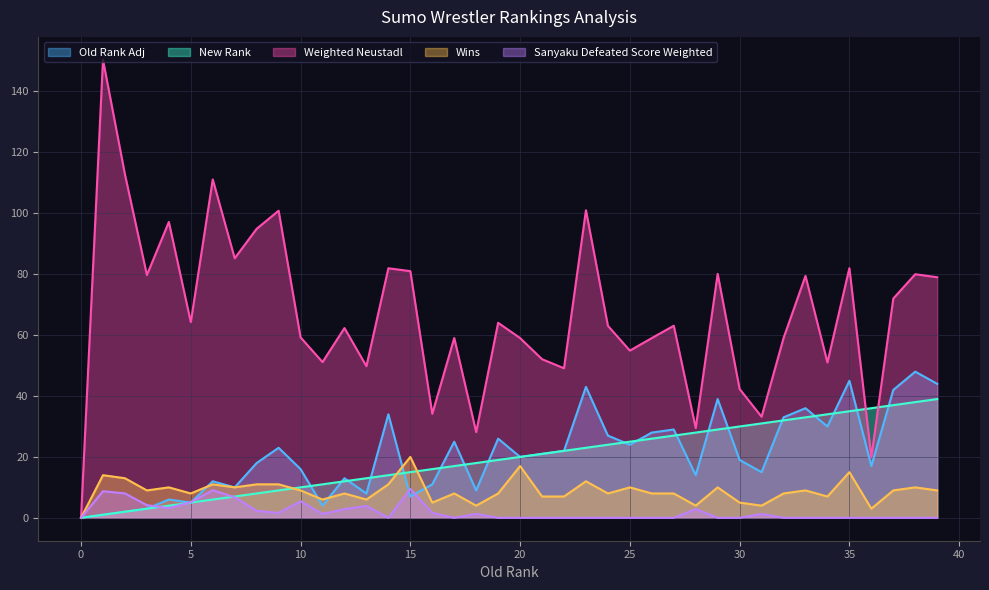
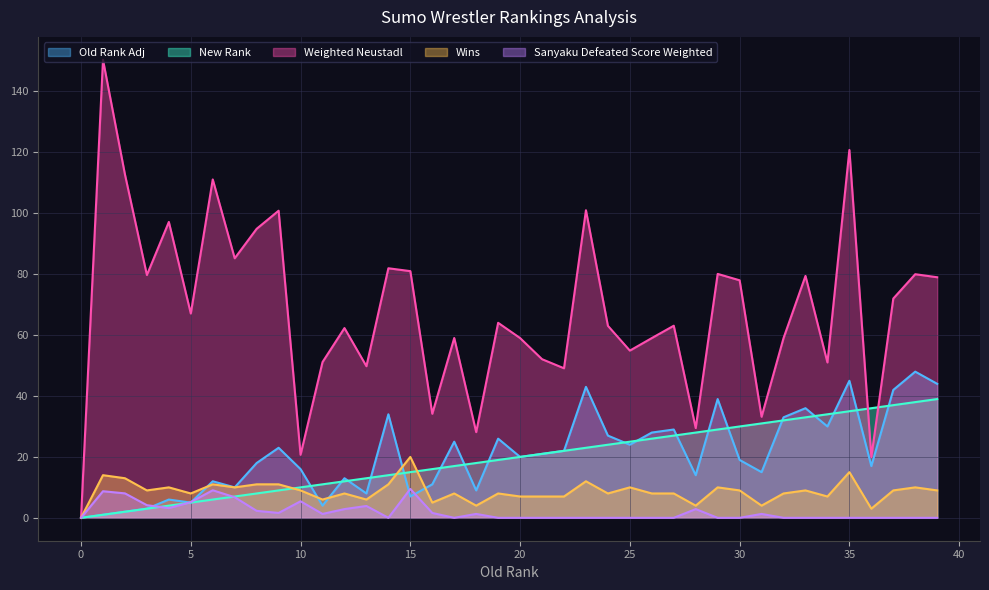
Weighted Neustadl, 5: 64 -> 67
Weighted Neustadl, 10: 59 -> 21
Wins, 20: 17 -> 7
Weighted Neustadl, 30: 42 -> 78
Wins, 30: 5 -> 9
Weighted Neustadl, 35: 82 -> 121
